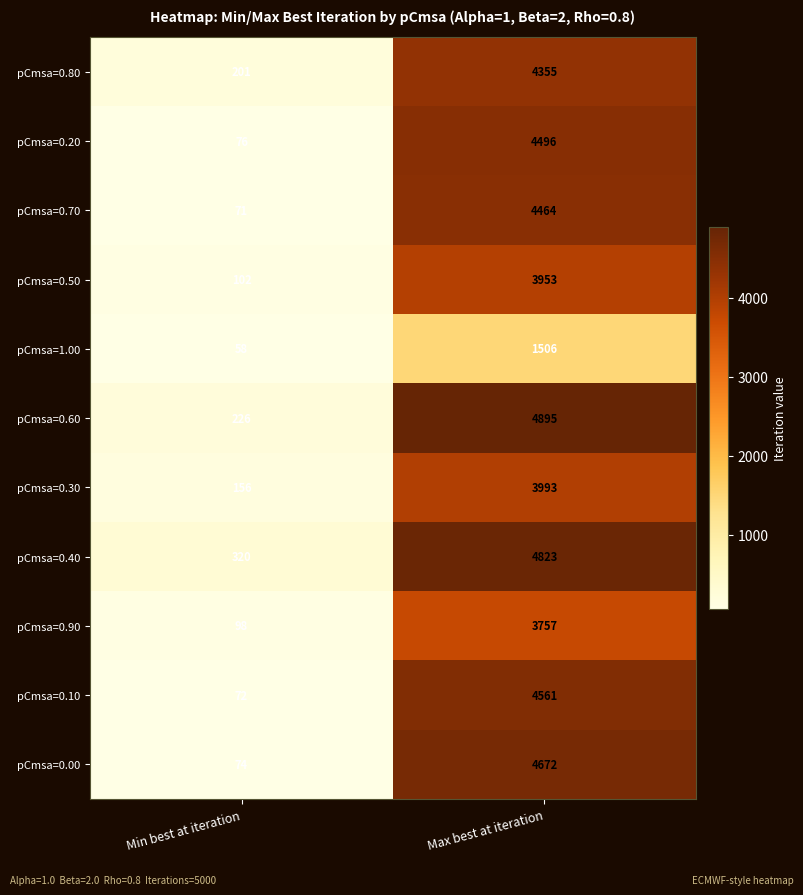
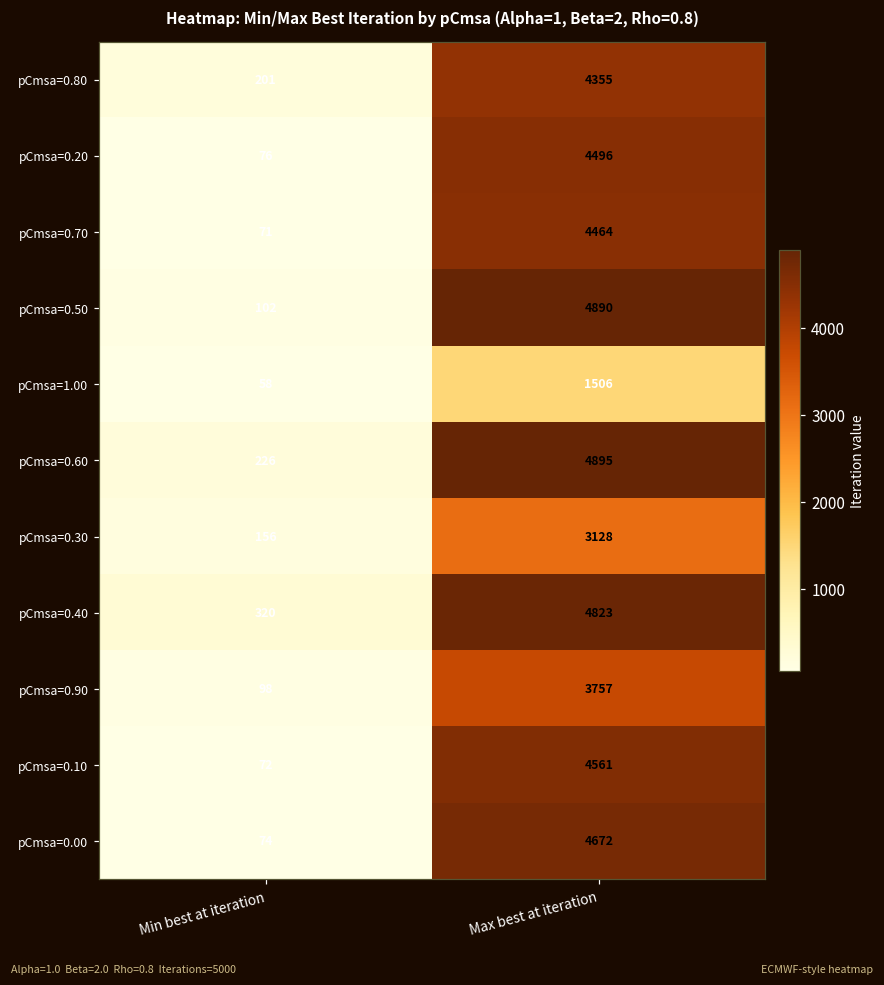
pCmsa=0.50, Max best at iteration: 3953 -> 4890
pCmsa=0.30, Max best at iteration: 3993 -> 3128
